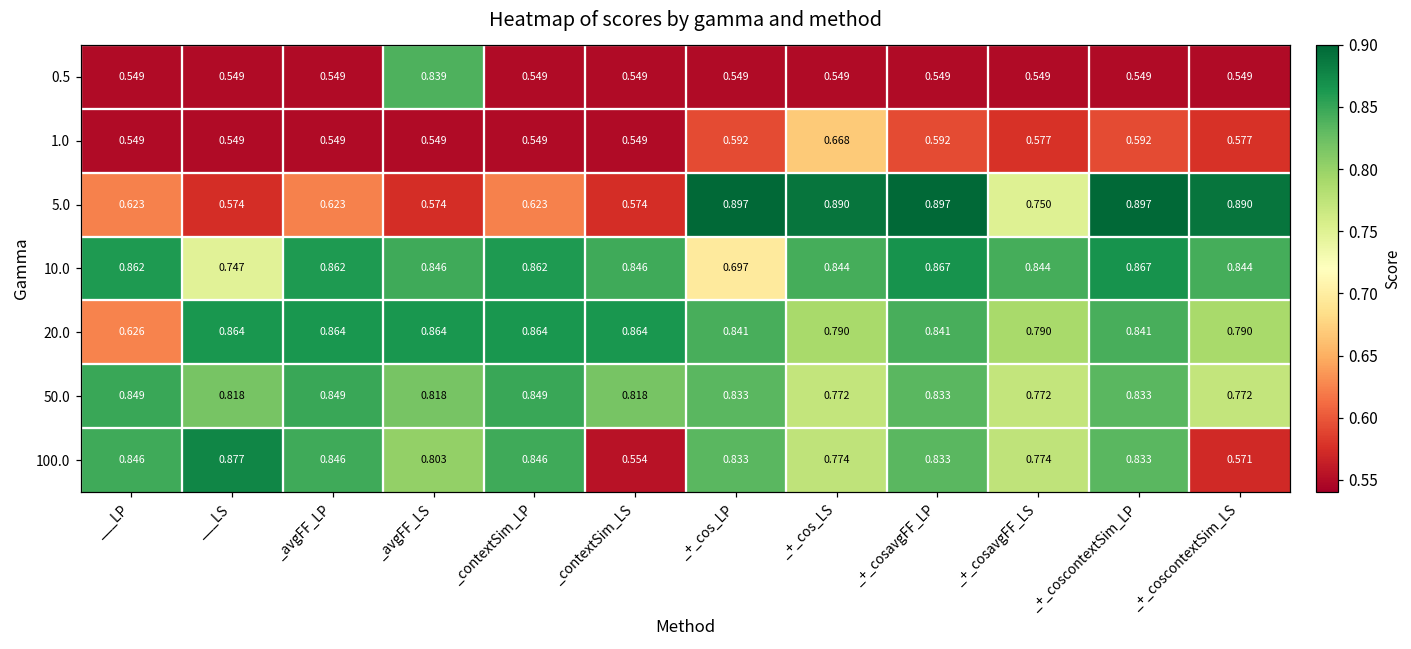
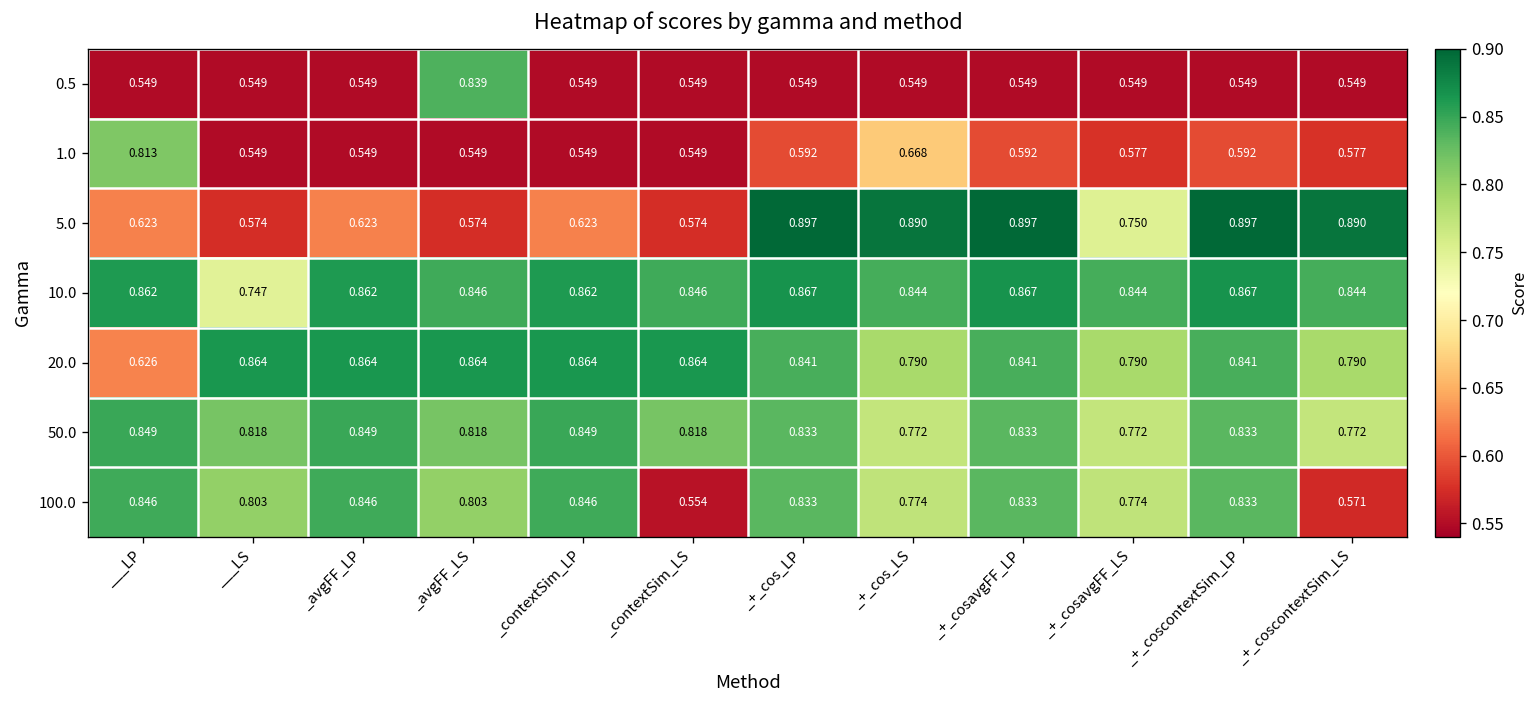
1.0, ___LP: 0.549 -> 0.813
10.0, _+_cos_LP: 0.697 -> 0.867
100.0, ___LS: 0.877 -> 0.803
